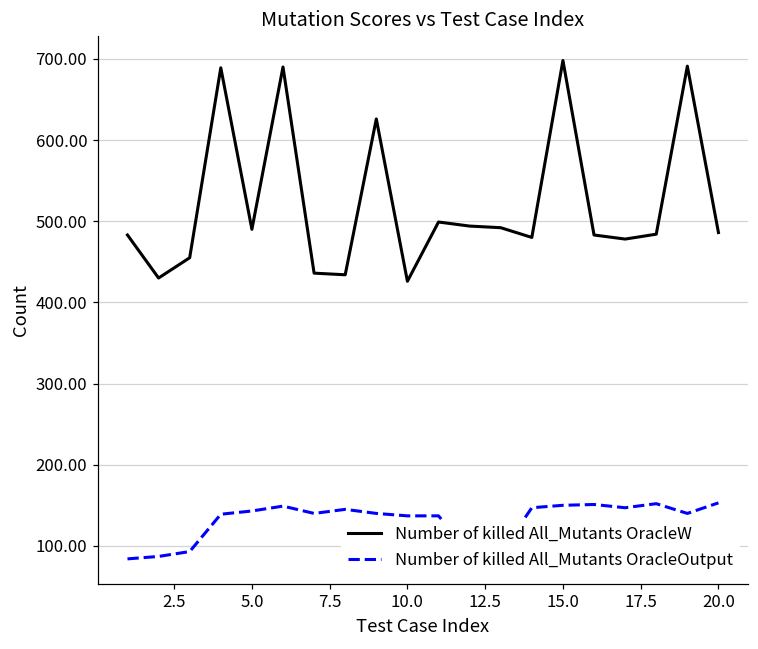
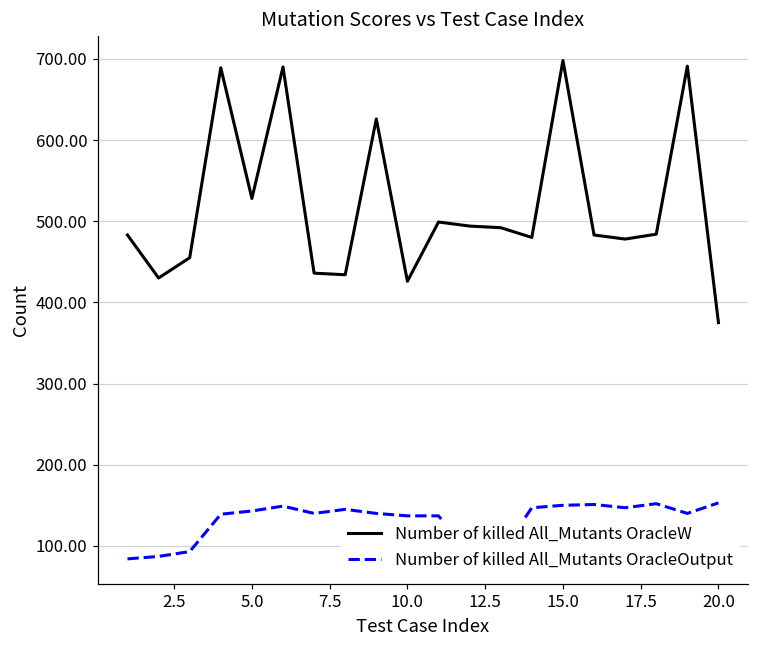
Number of killed All_Mutants OracleW, 5.0: 490 -> 530
Number of killed All_Mutants OracleW, 20.0: 490 -> 380
